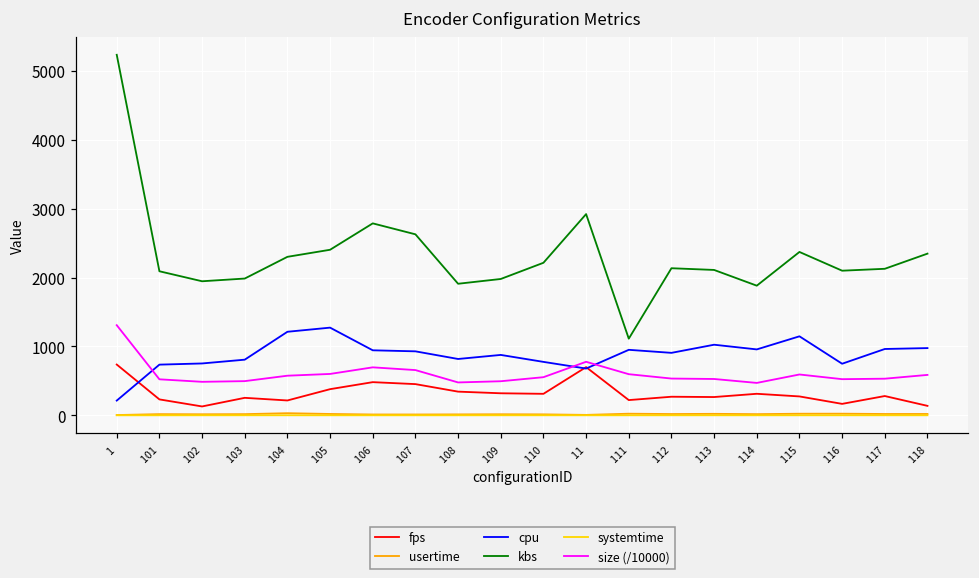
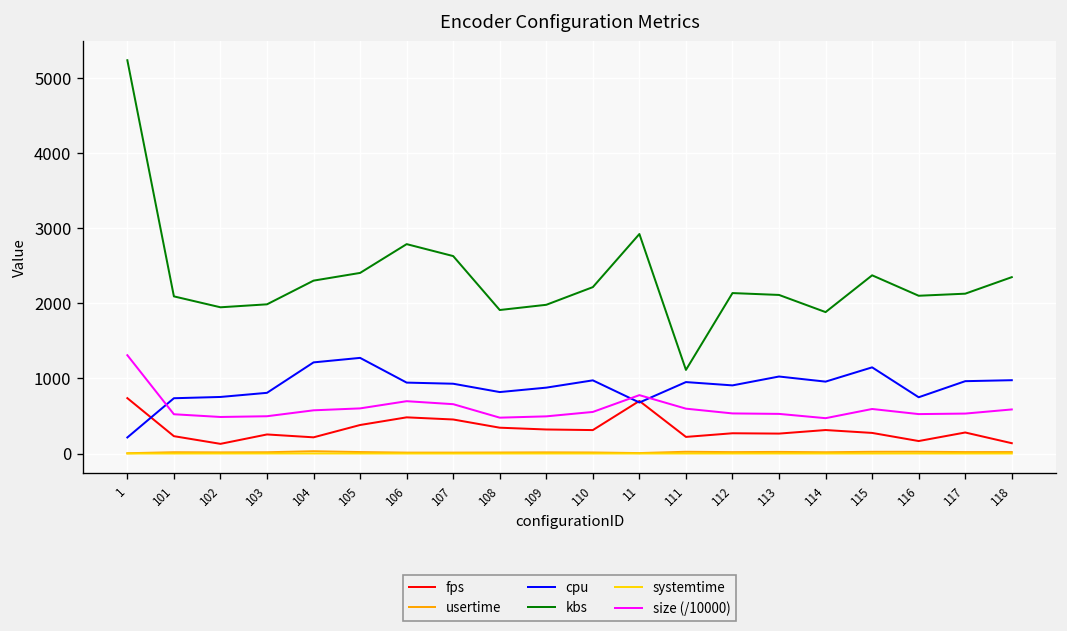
cpu, 110: 800 -> 1000
